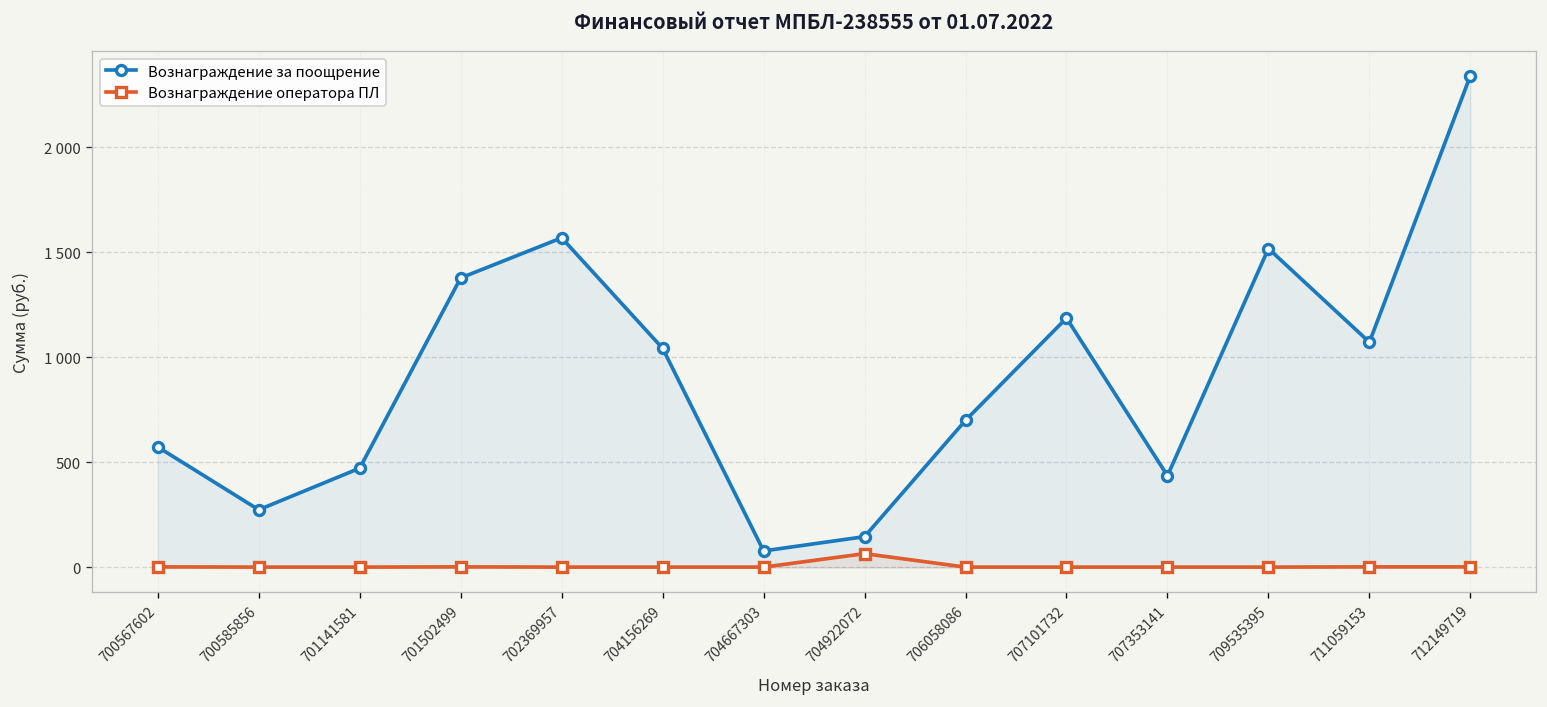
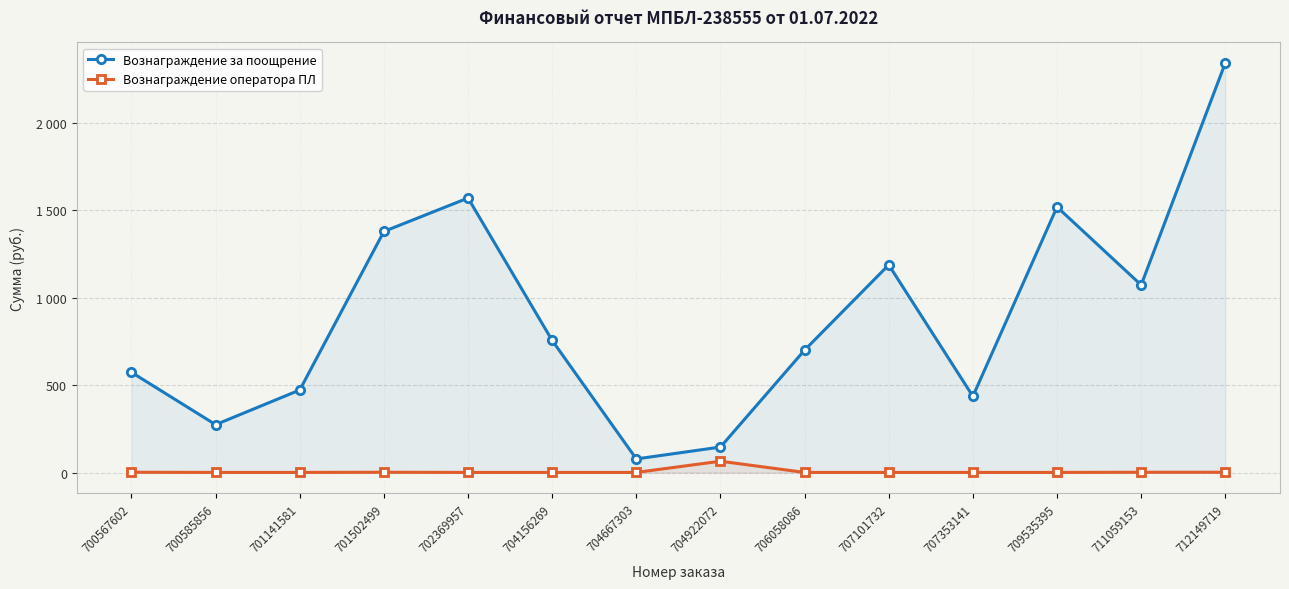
Вознаграждение за поощрение, 704156269: 1040 -> 760
